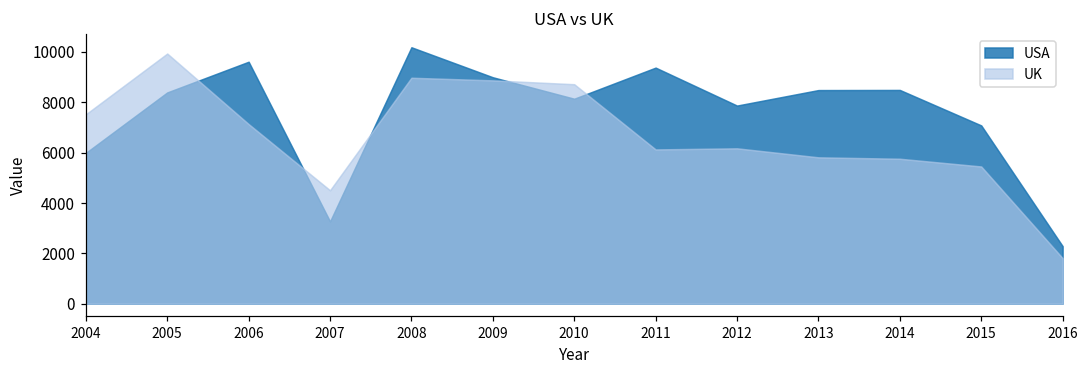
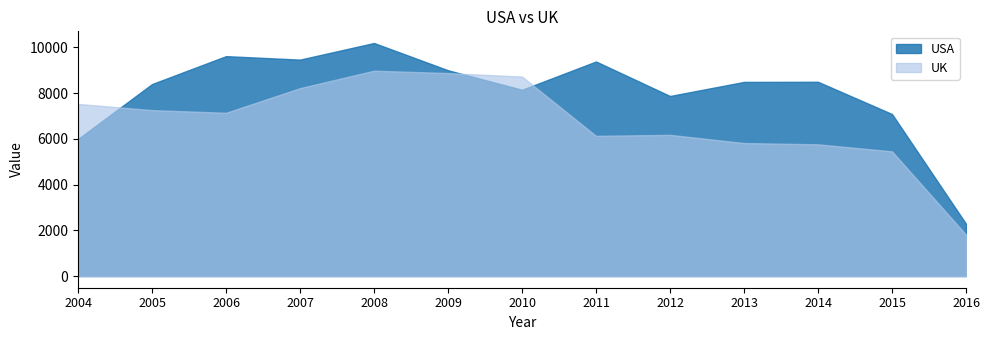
UK, 2005: 9900 -> 7300
USA, 2007: 3300 -> 9500
UK, 2007: 4500 -> 8200
